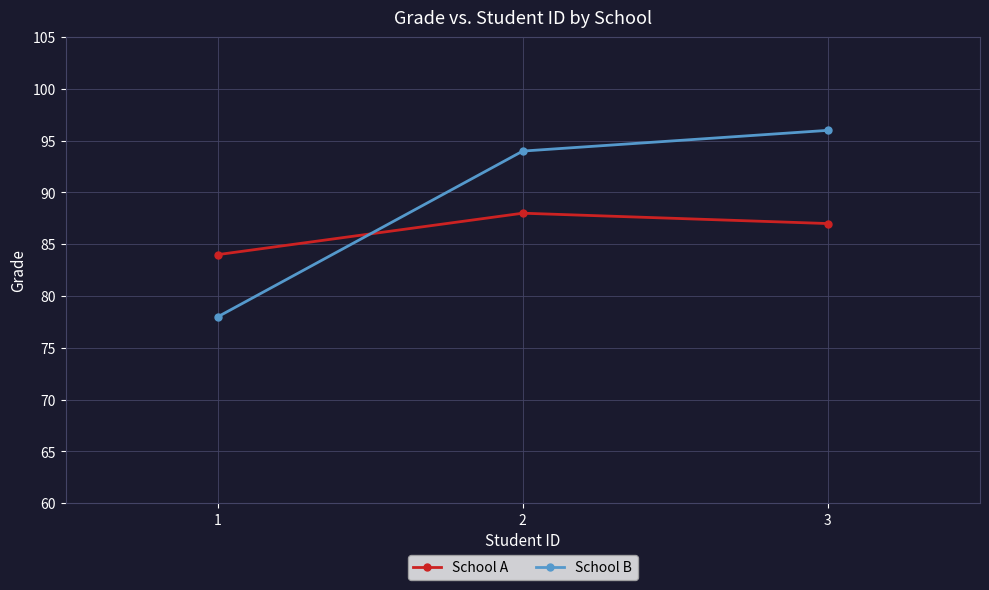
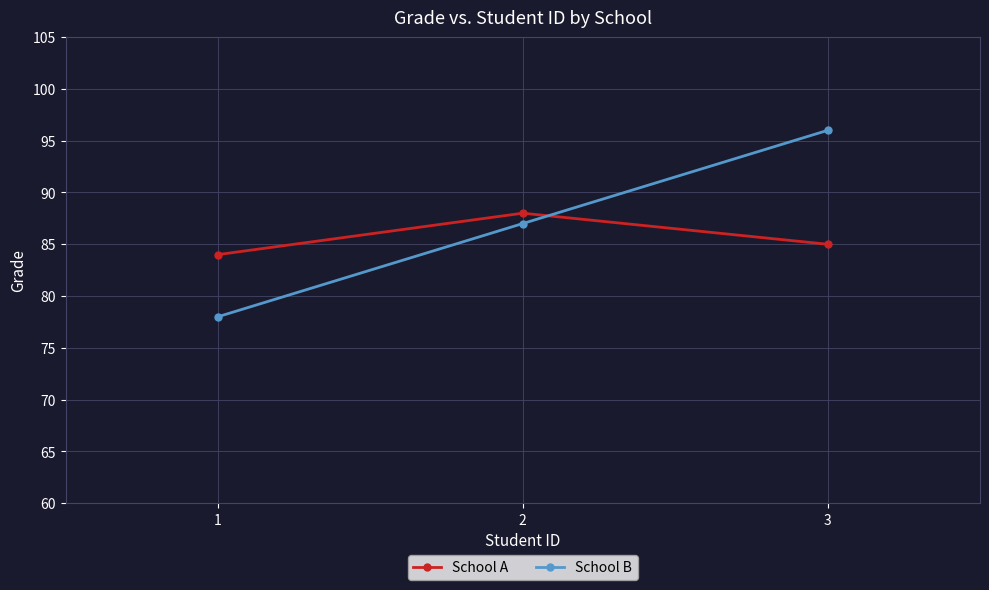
School B, 2: 94 -> 87
School A, 3: 87 -> 85
